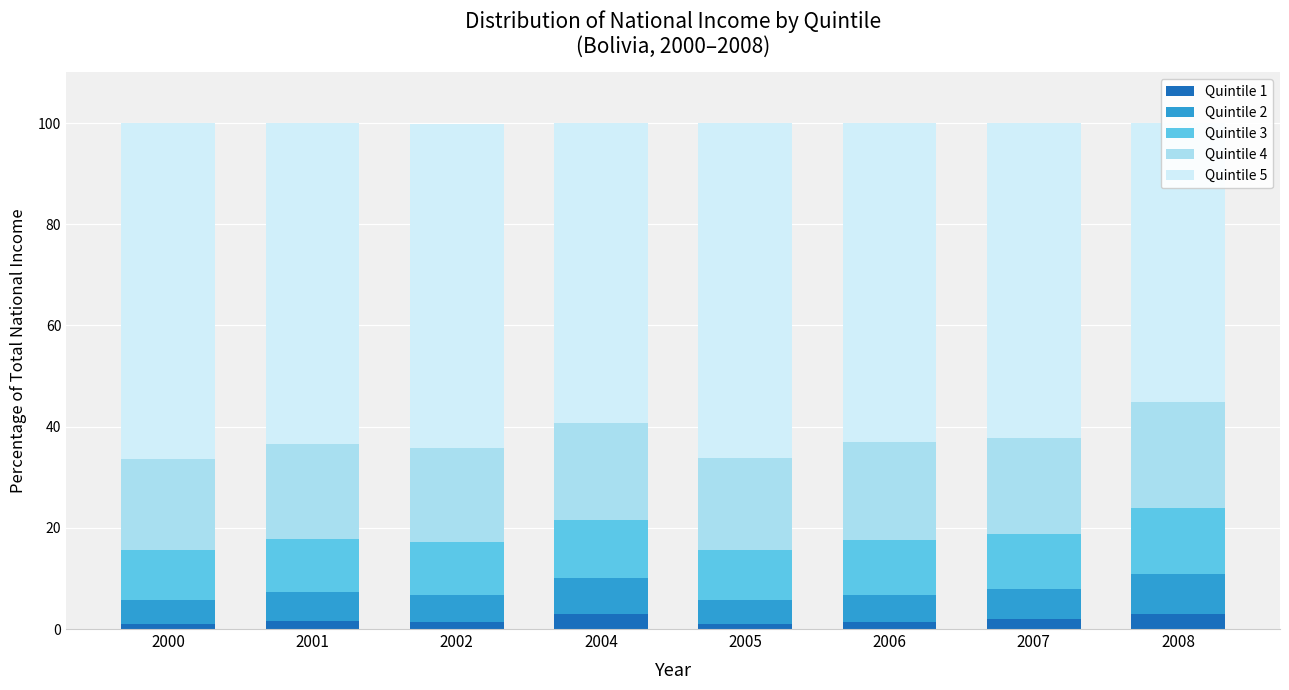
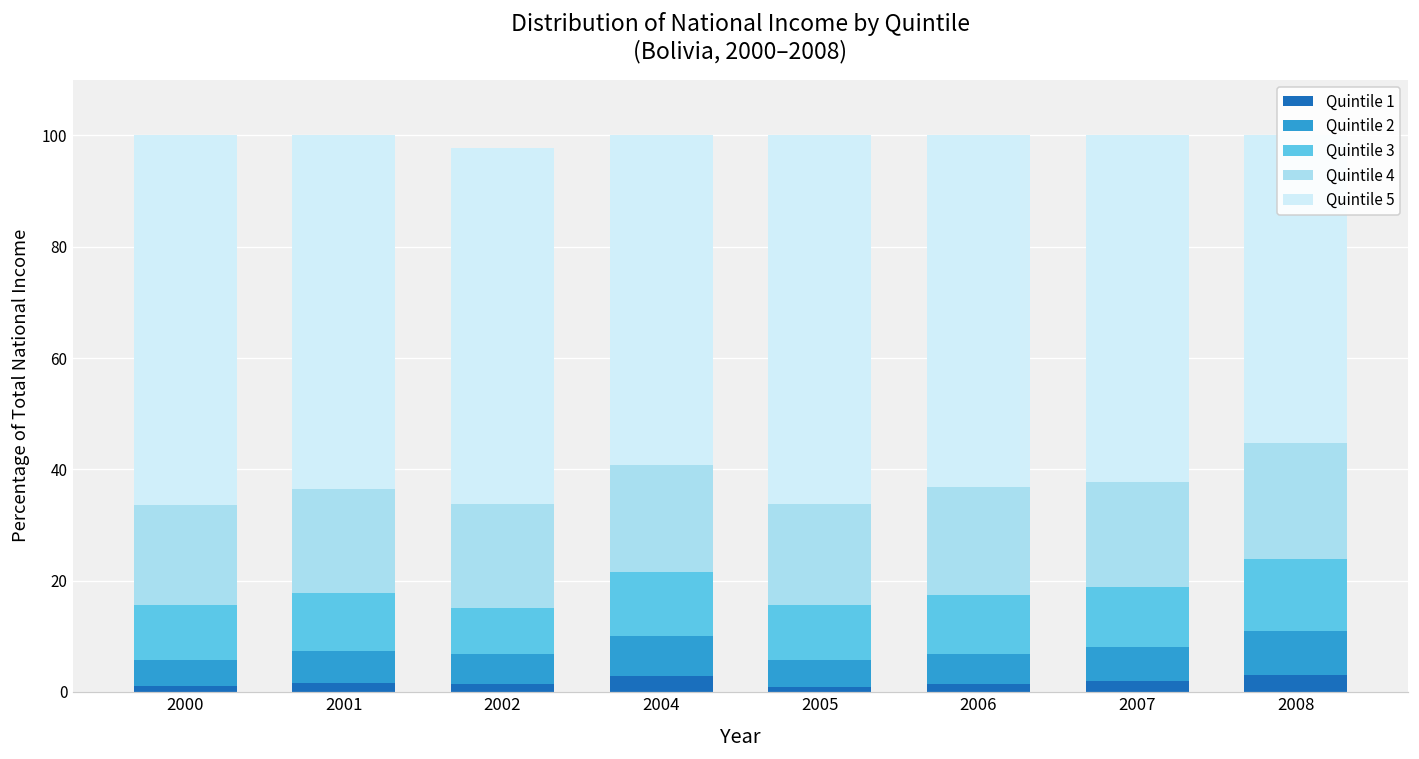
Quintile 3, 2002: 10 -> 8
